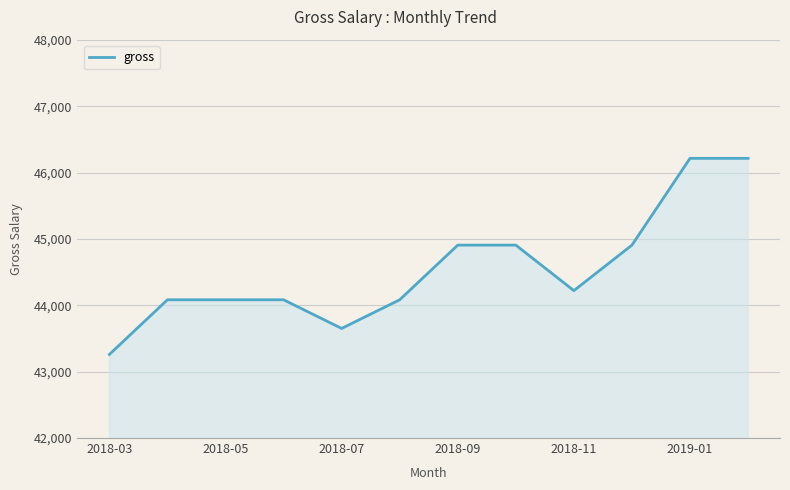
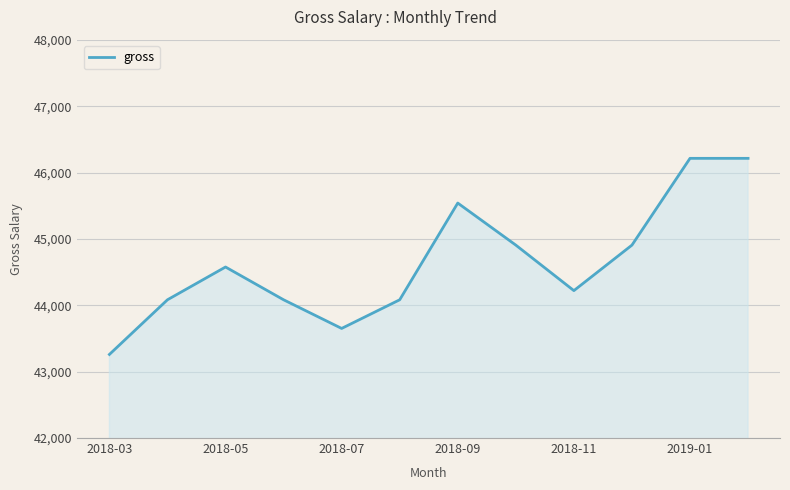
2018-05: 44,100 -> 44,600
2018-09: 44,900 -> 45,500
